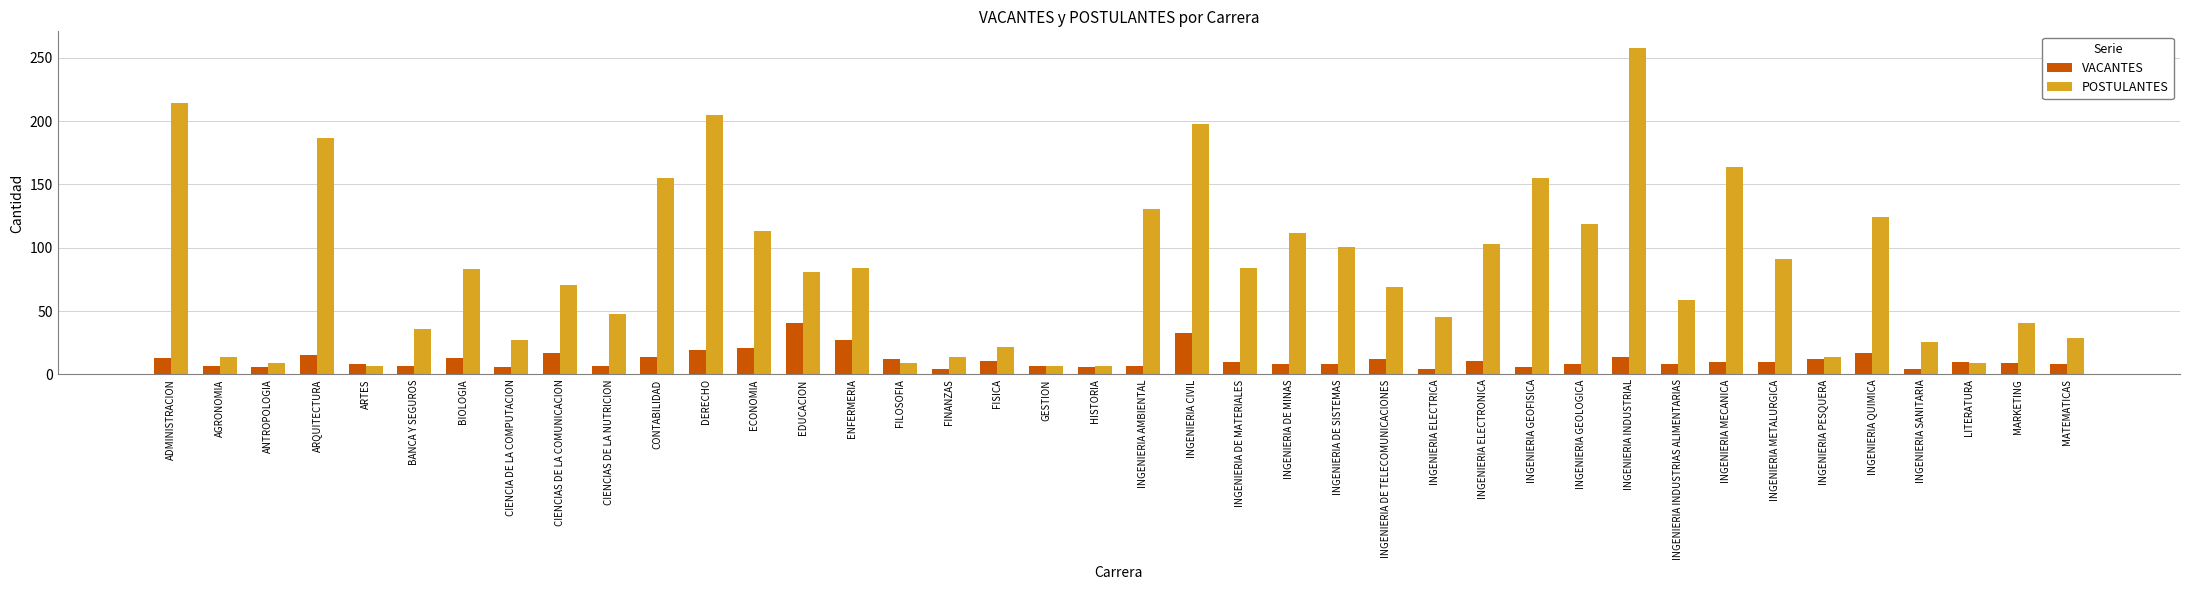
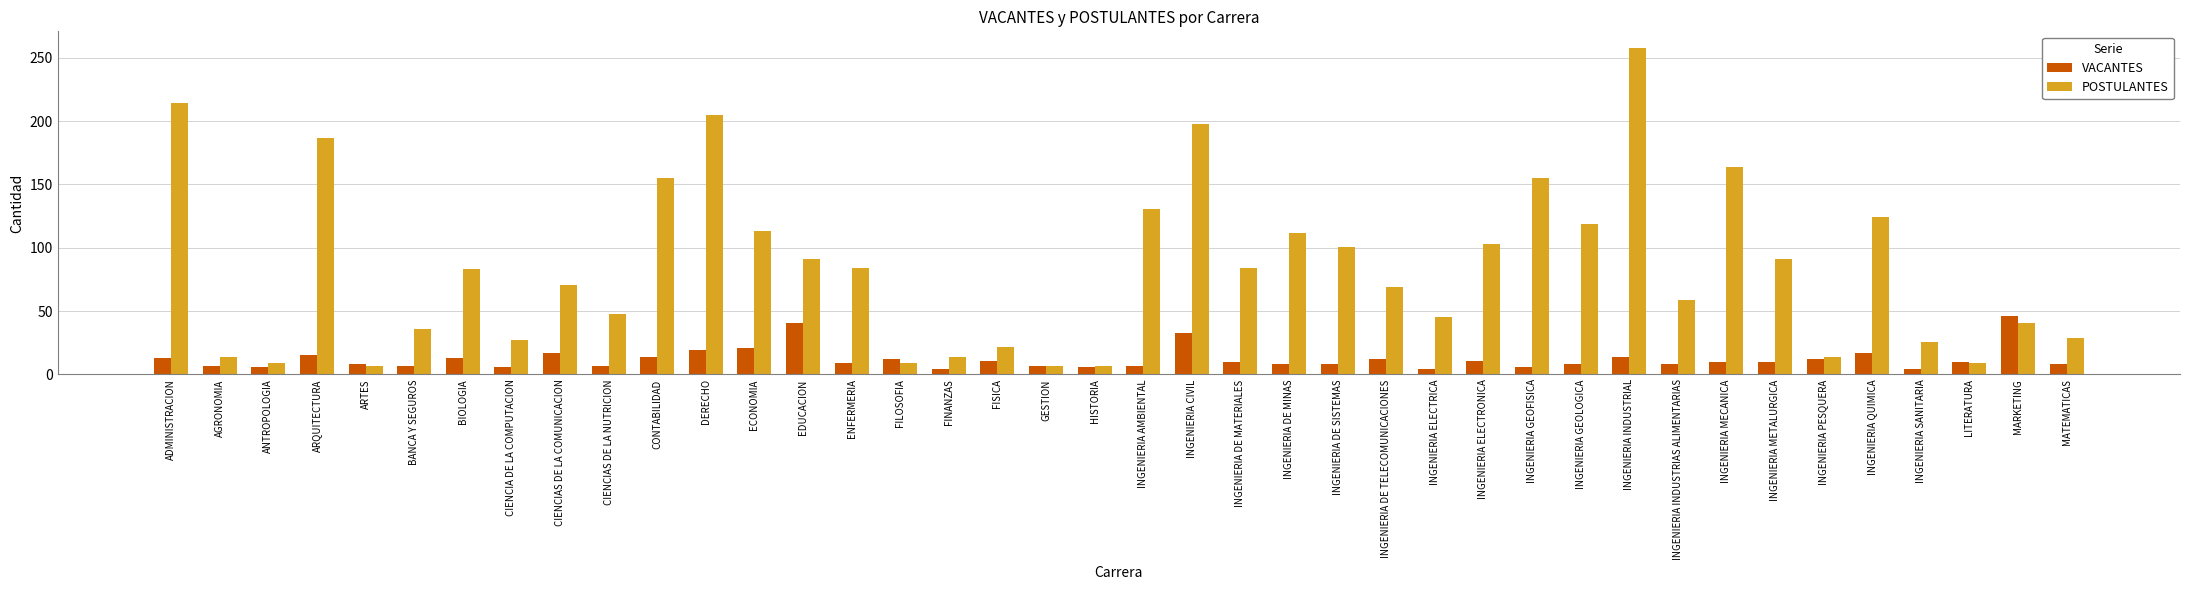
POSTULANTES, EDUCACION: 81 -> 91
VACANTES, ENFERMERIA: 27 -> 9
VACANTES, MARKETING: 9 -> 46
